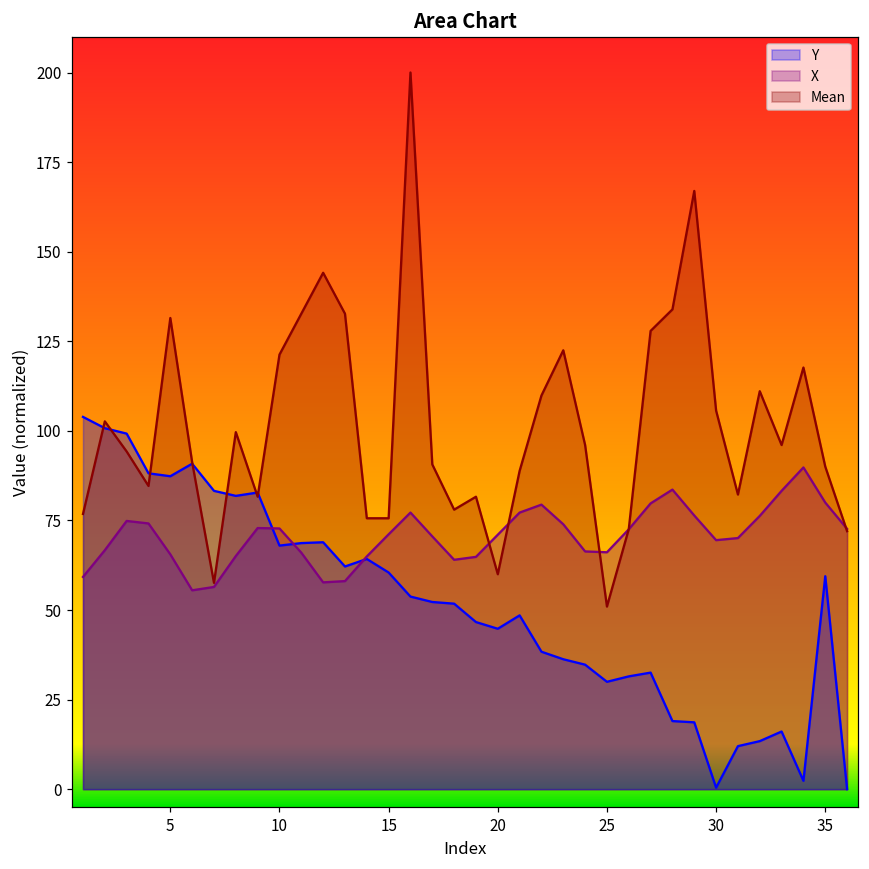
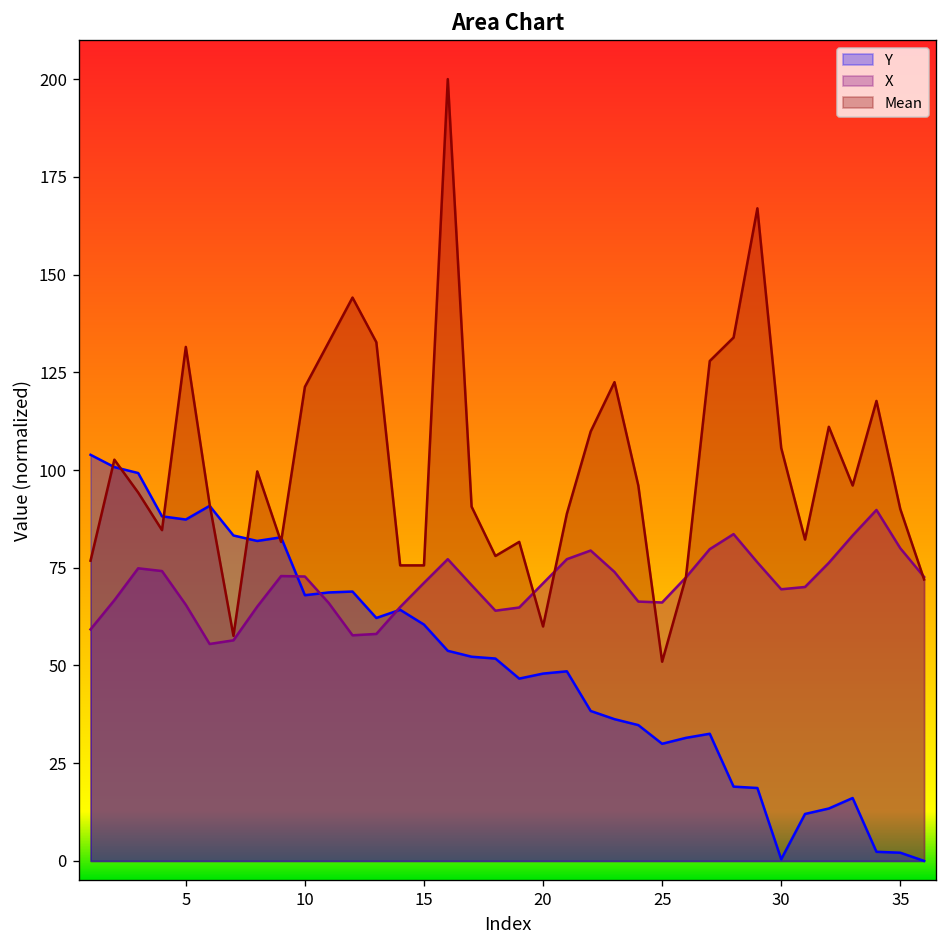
Y, 20: 45 -> 48
Y, 35: 59 -> 2
